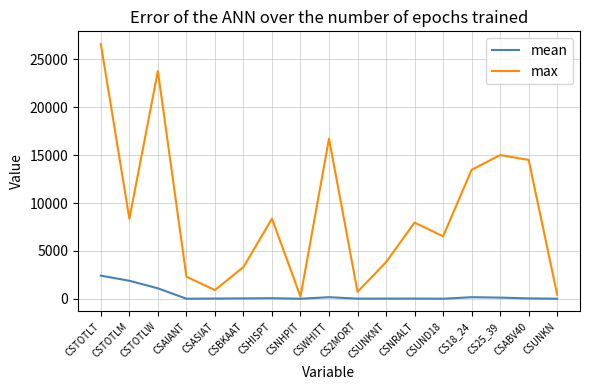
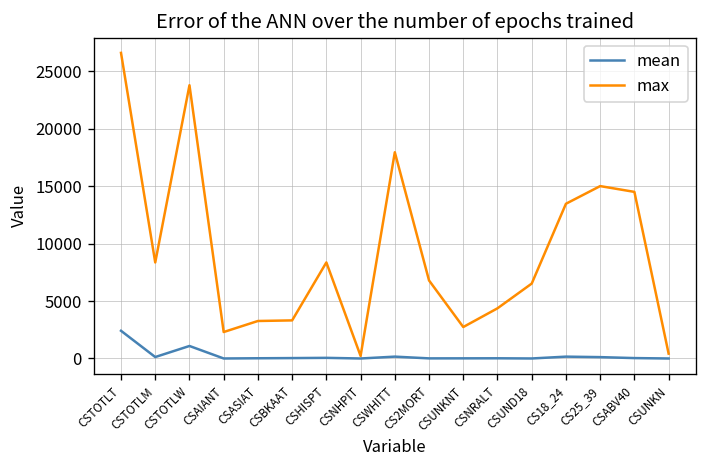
mean, CSTOTLM: 2000 -> 0
max, CSASIAT: 1000 -> 3000
max, CSWHITT: 17000 -> 18000
max, CS2MORT: 1000 -> 7000
max, CSUNKNT: 4000 -> 3000
max, CSNRALT: 8000 -> 4000
